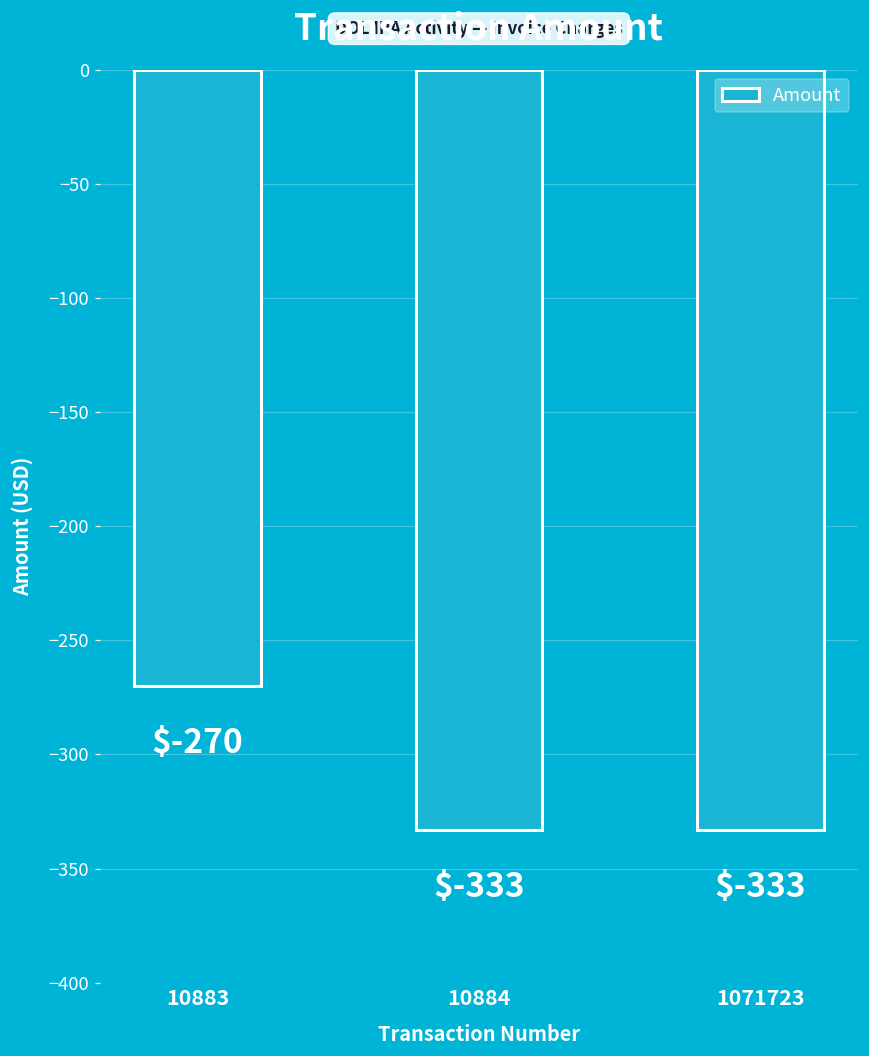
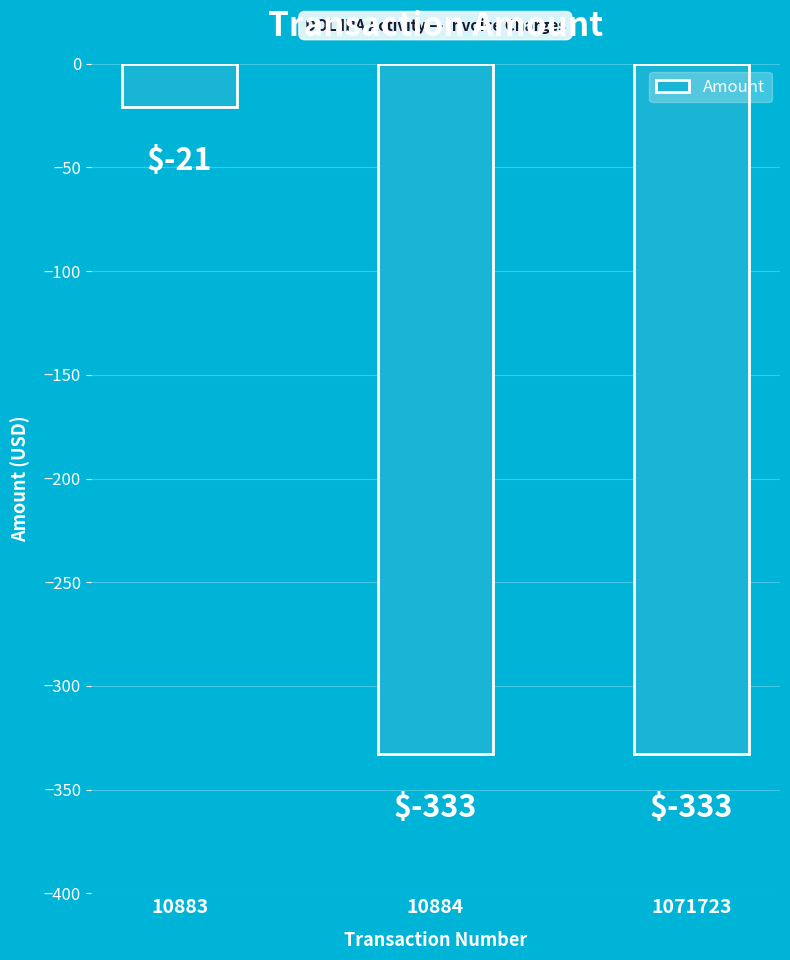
10883: $-270 -> $-21
